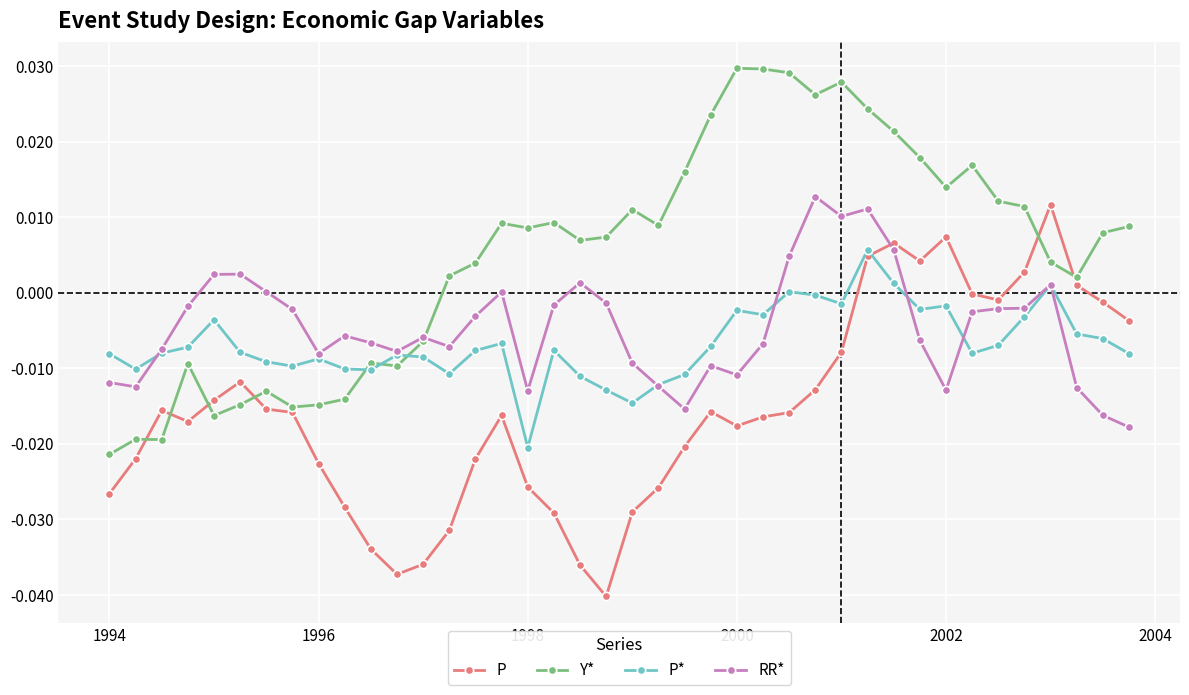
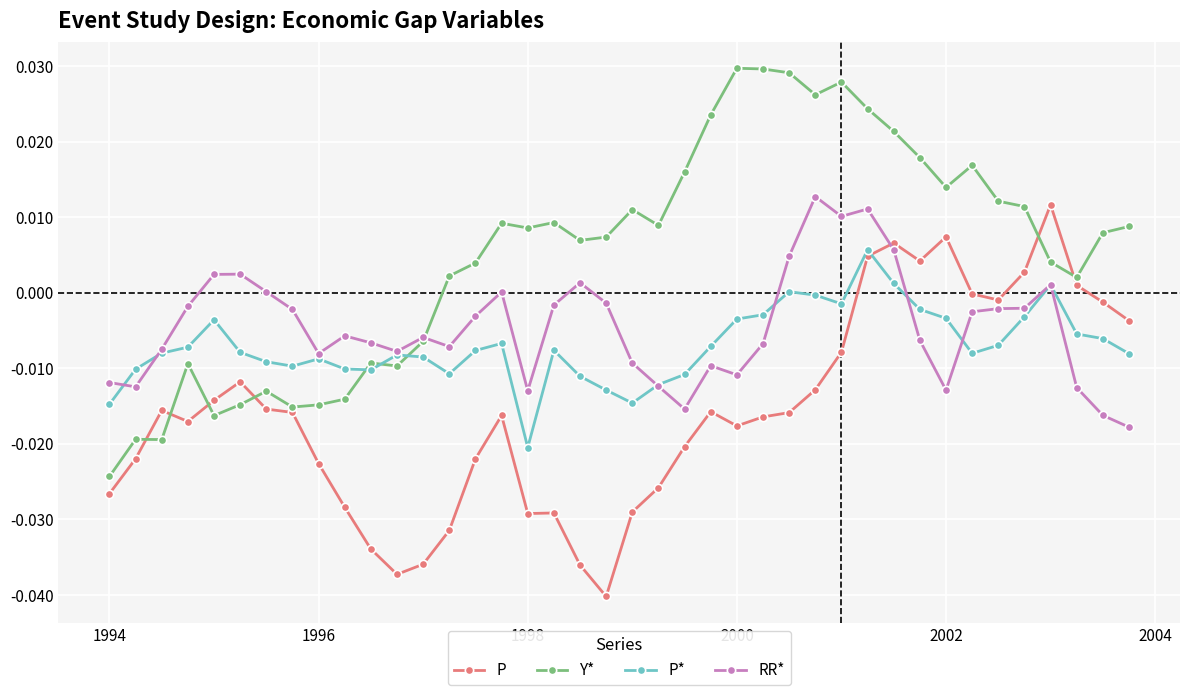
Y*, 1994: -0.021 -> -0.024
P*, 1994: -0.008 -> -0.015
P, 1998: -0.026 -> -0.029
P*, 2000: -0.002 -> -0.003
P*, 2002: -0.002 -> -0.003
